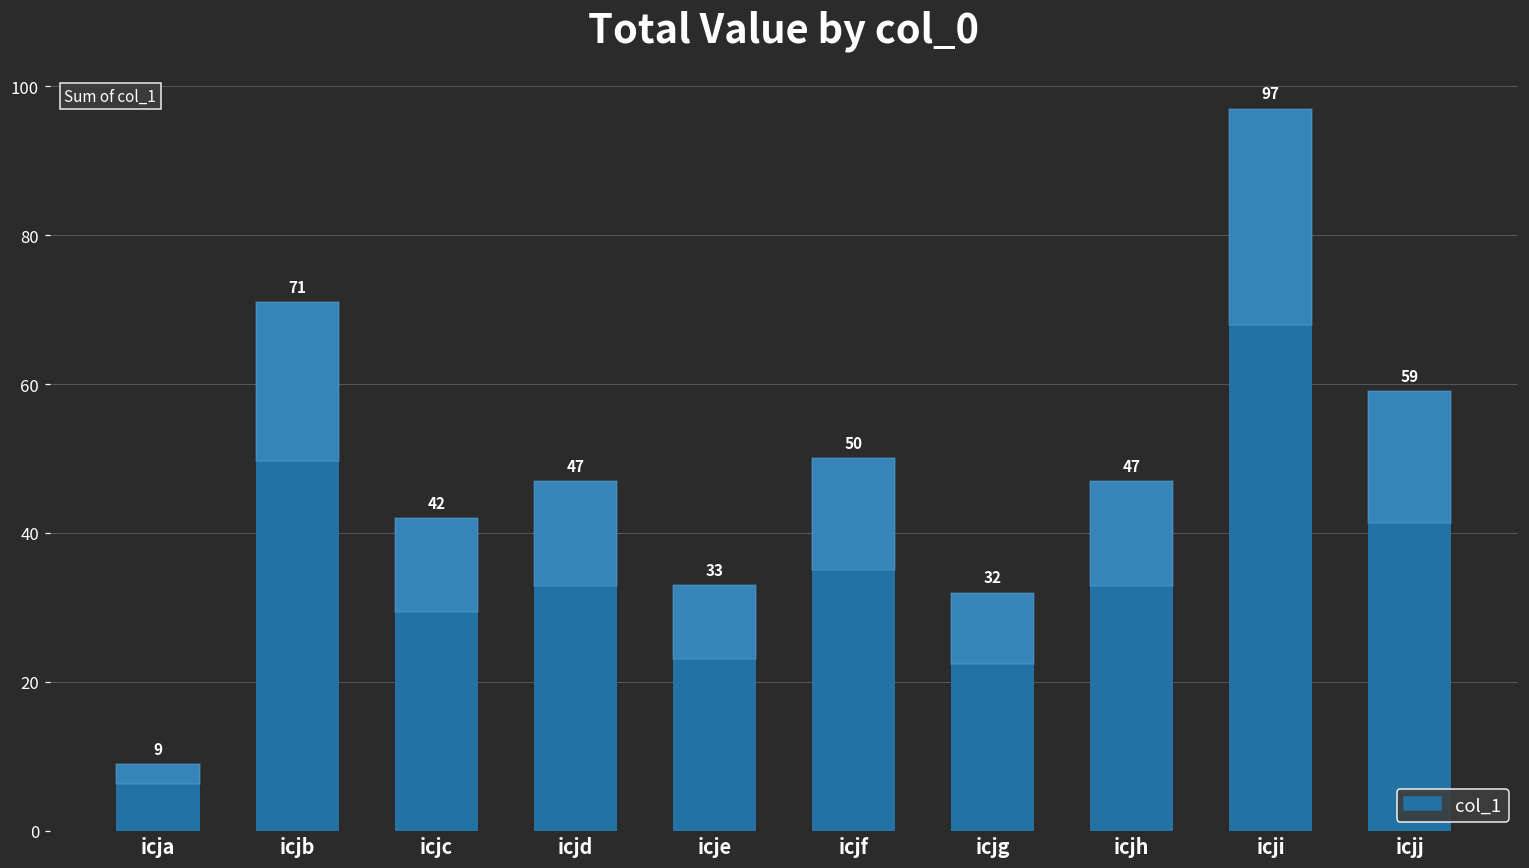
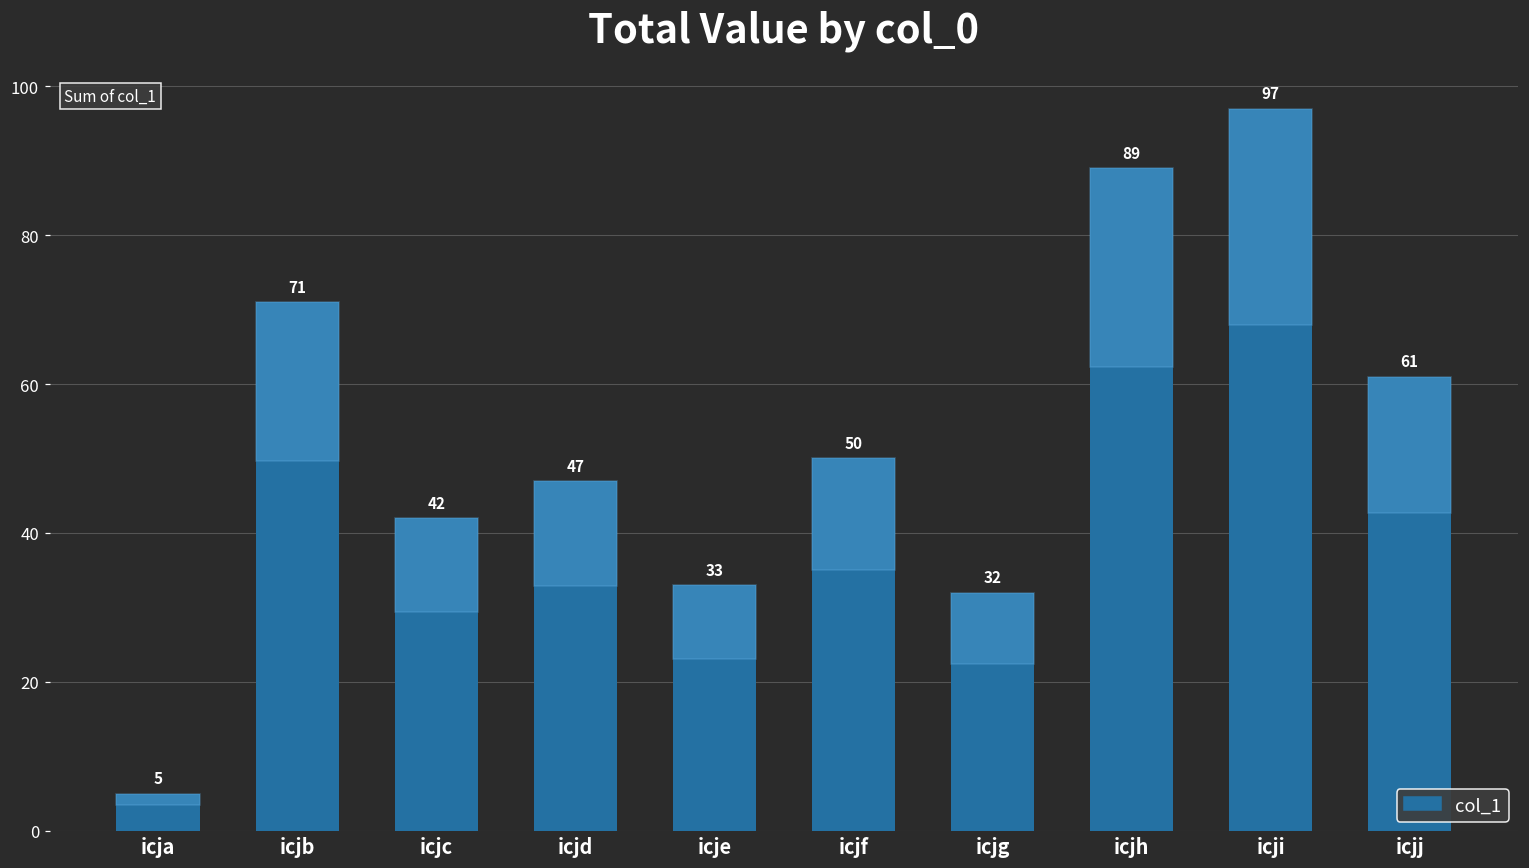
icja: 9 -> 5
icjh: 47 -> 89
icjj: 59 -> 61
